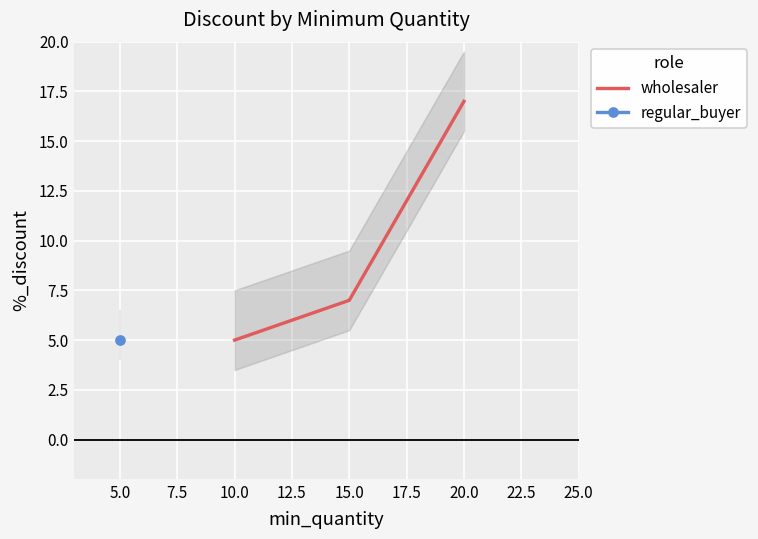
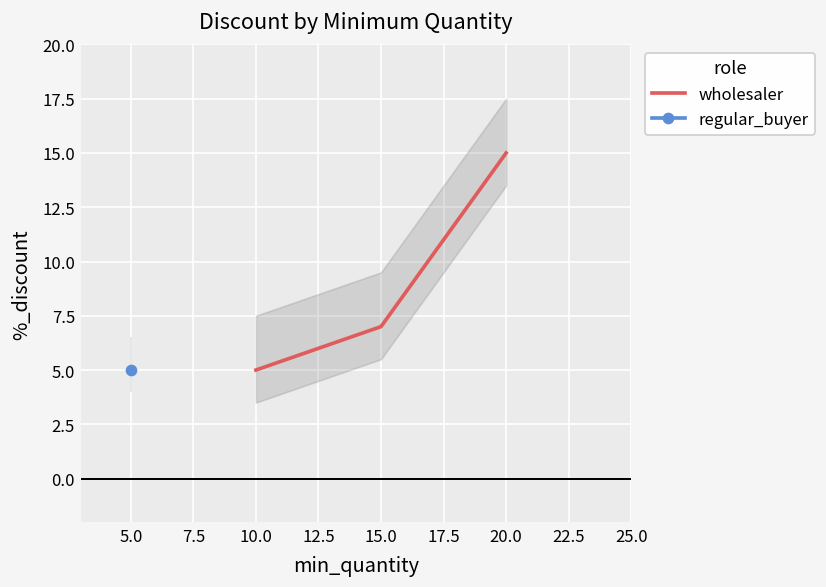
wholesaler, 20.0: 17 -> 15
